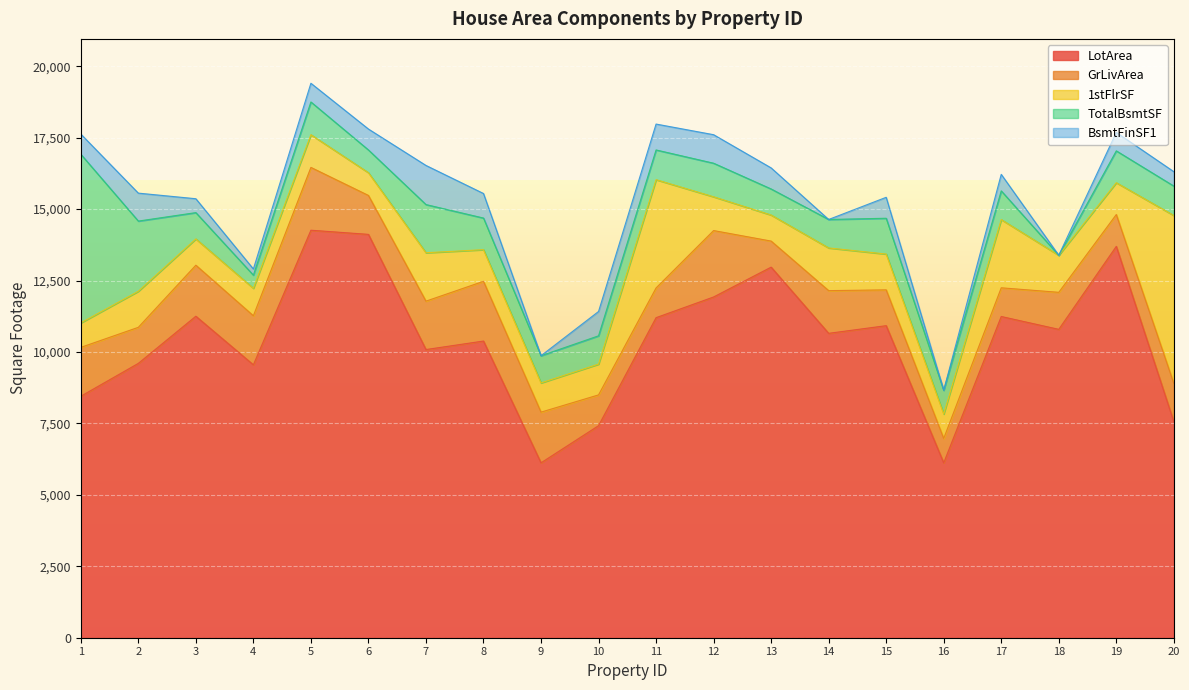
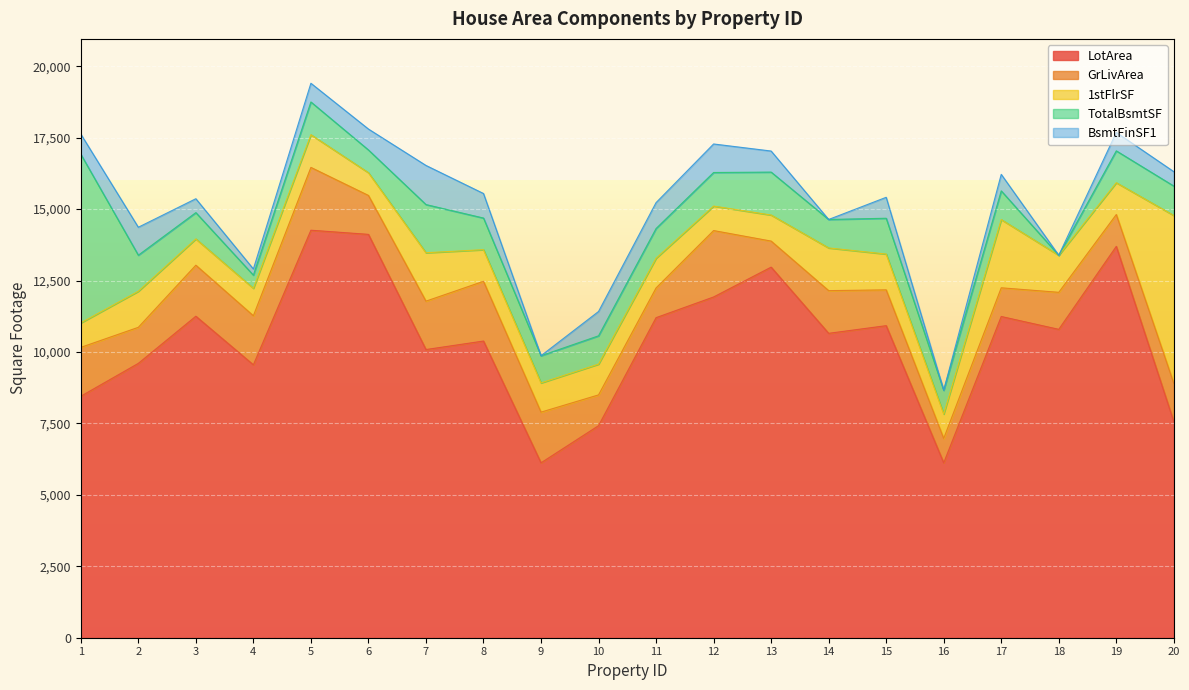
TotalBsmtSF, 2: 2,500 -> 1,300
1stFlrSF, 11: 3,800 -> 1,000
1stFlrSF, 12: 1,200 -> 900
TotalBsmtSF, 13: 900 -> 1,500
